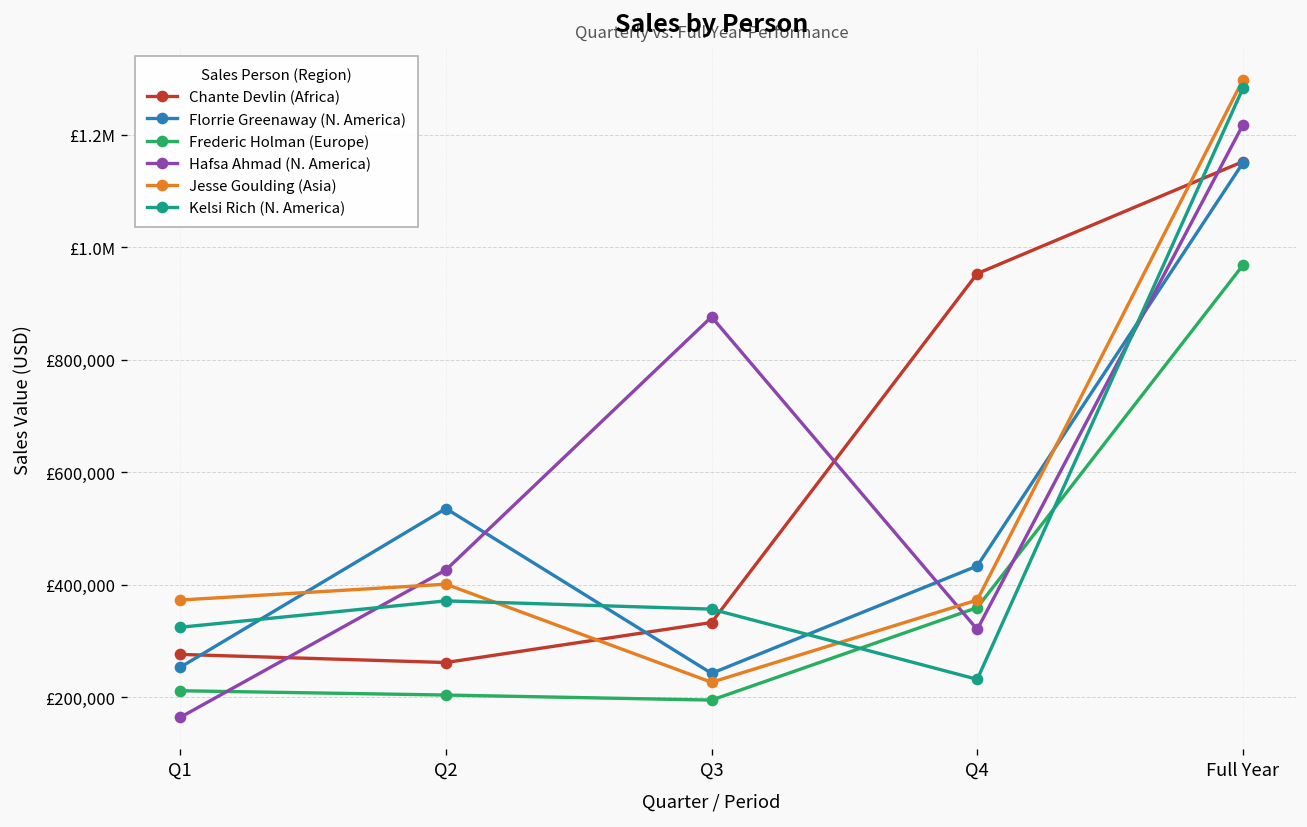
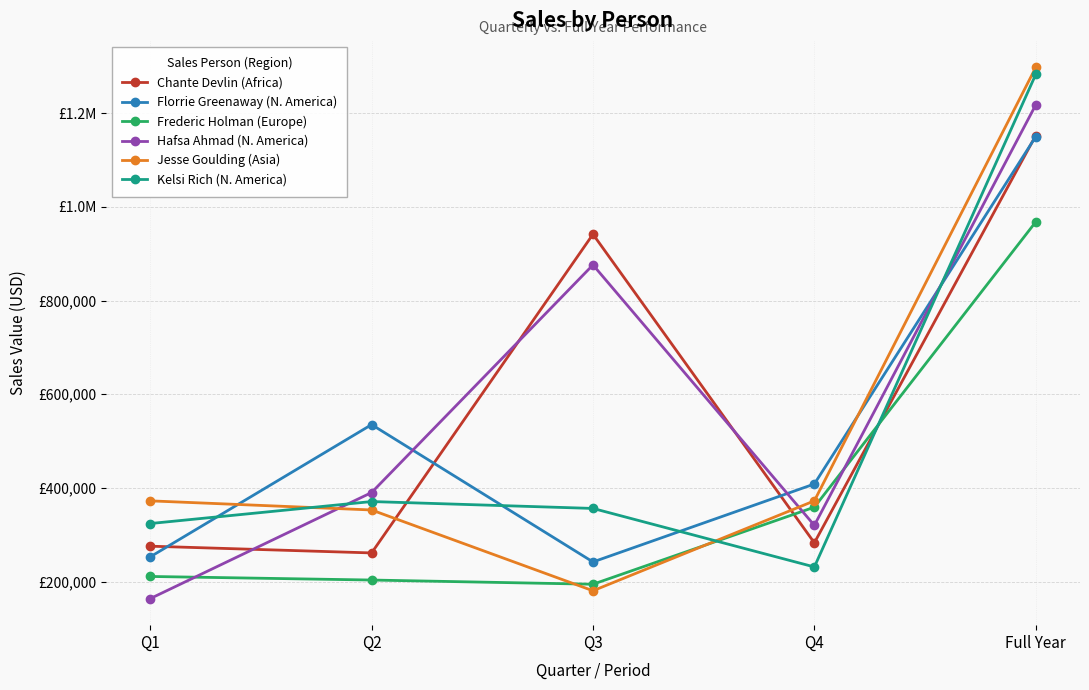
Hafsa Ahmad (N. America), Q2: £430,000 -> £390,000
Jesse Goulding (Asia), Q2: £400,000 -> £350,000
Chante Devlin (Africa), Q3: £330,000 -> £940,000
Jesse Goulding (Asia), Q3: £230,000 -> £180,000
Chante Devlin (Africa), Q4: £950,000 -> £280,000
Florrie Greenaway (N. America), Q4: £430,000 -> £410,000
